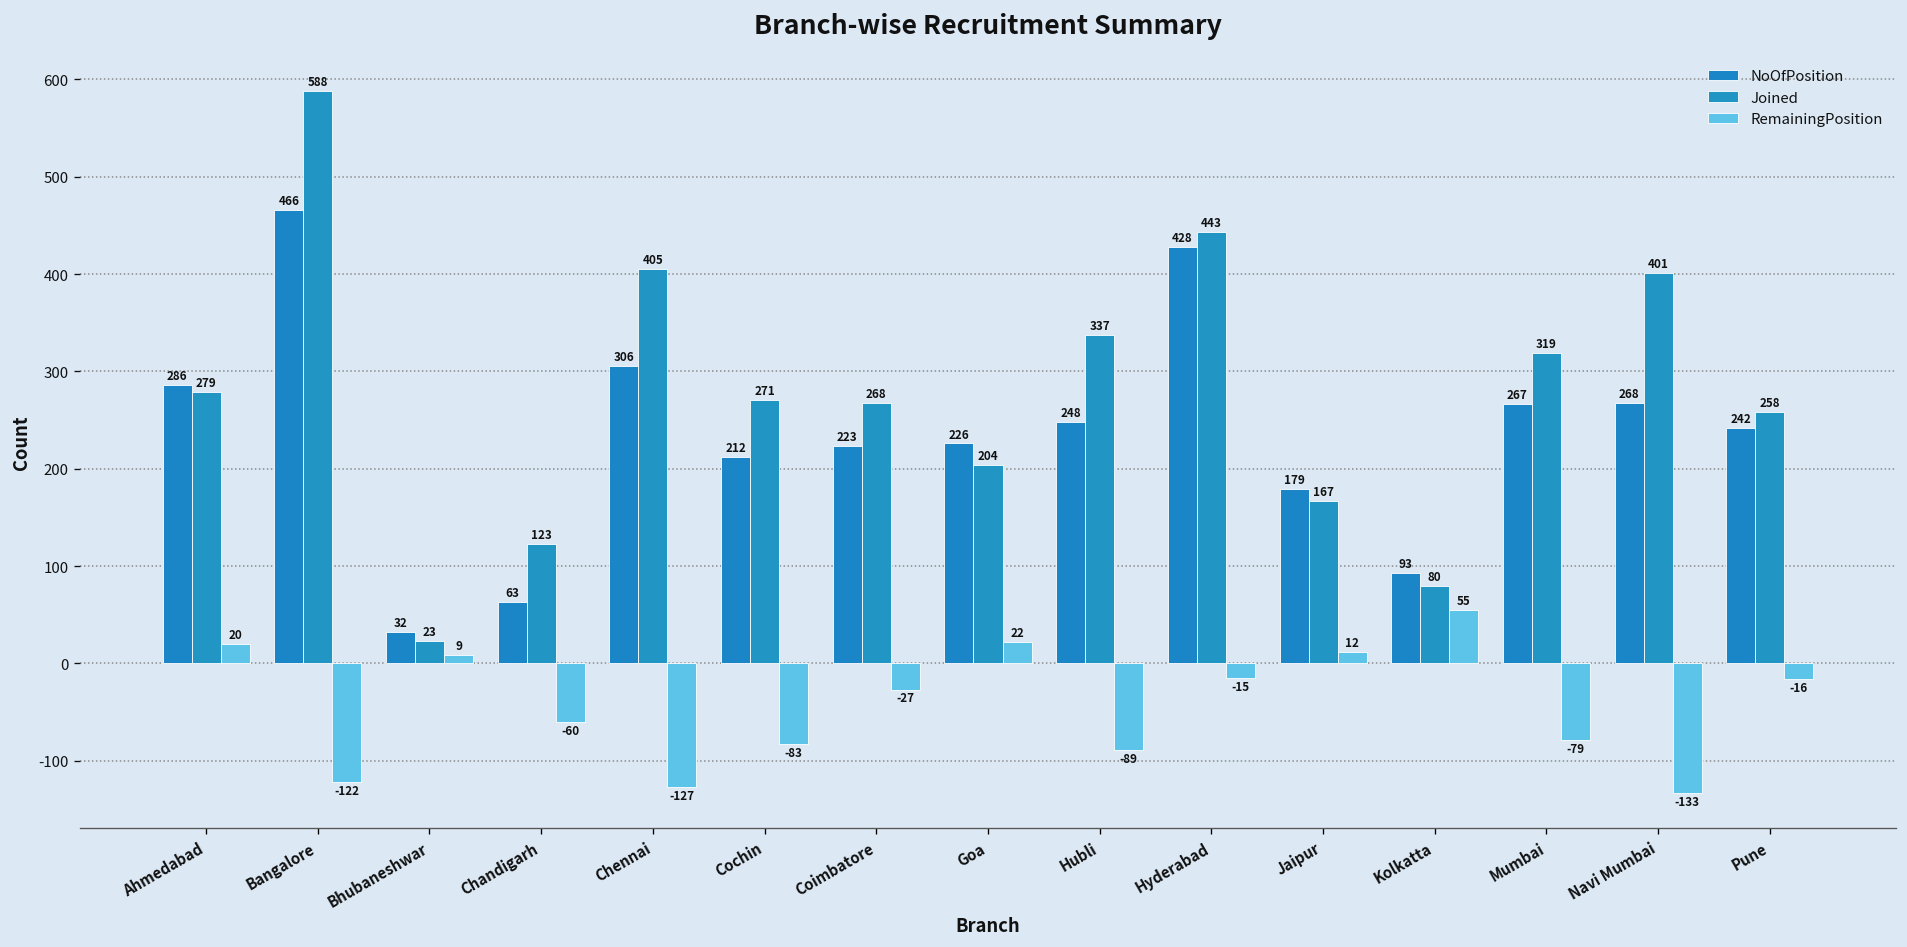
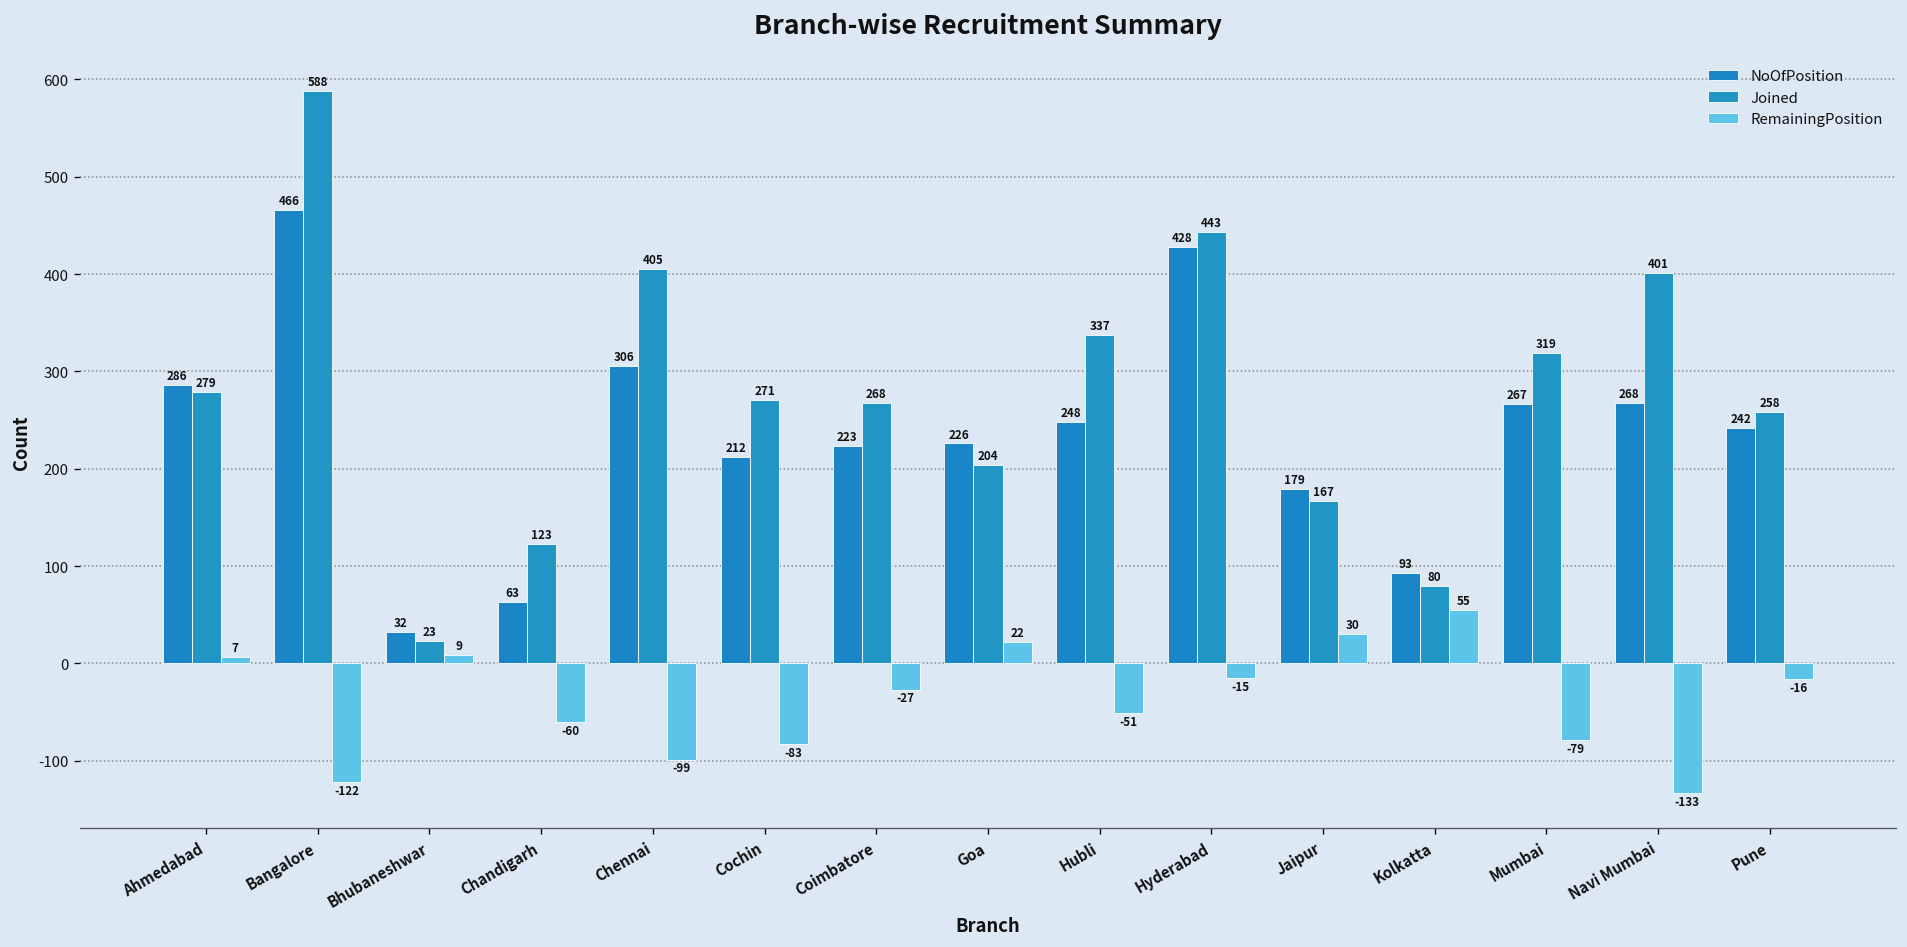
RemainingPosition, Ahmedabad: 20 -> 7
RemainingPosition, Chennai: -127 -> -99
RemainingPosition, Hubli: -89 -> -51
RemainingPosition, Jaipur: 12 -> 30
